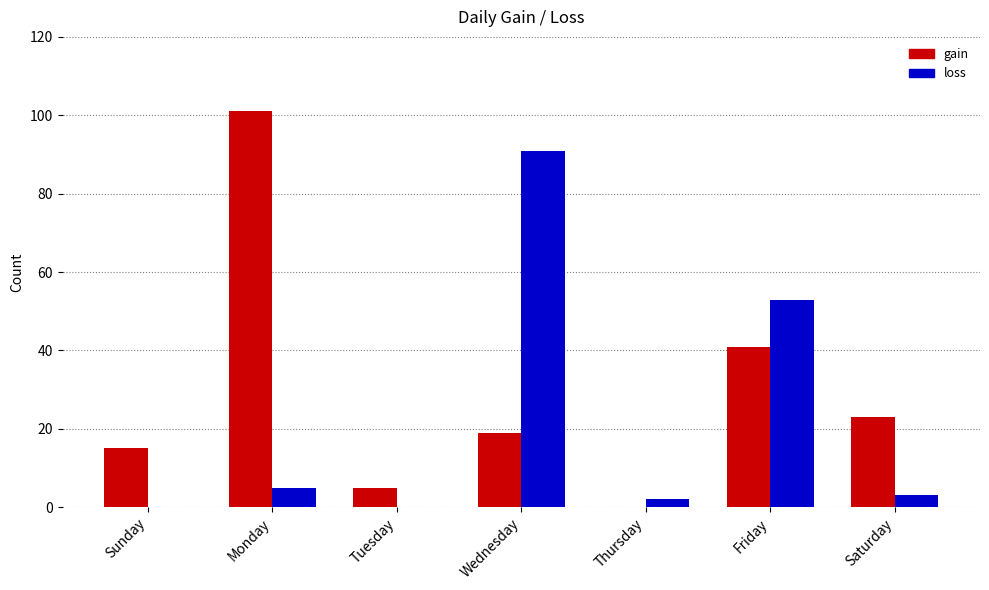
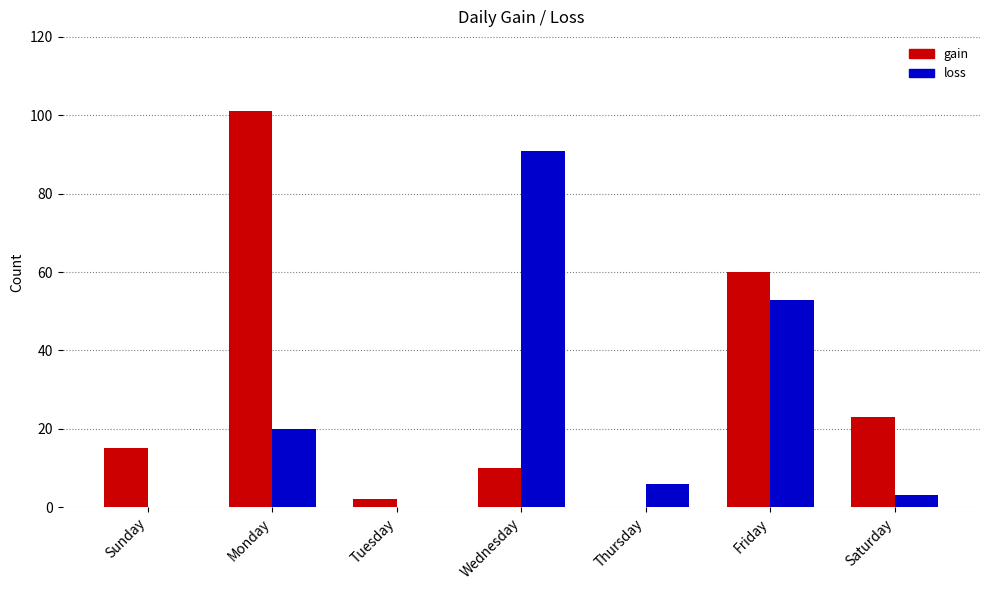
loss, Monday: 5 -> 20
gain, Tuesday: 5 -> 2
gain, Wednesday: 19 -> 10
loss, Thursday: 2 -> 6
gain, Friday: 41 -> 60
